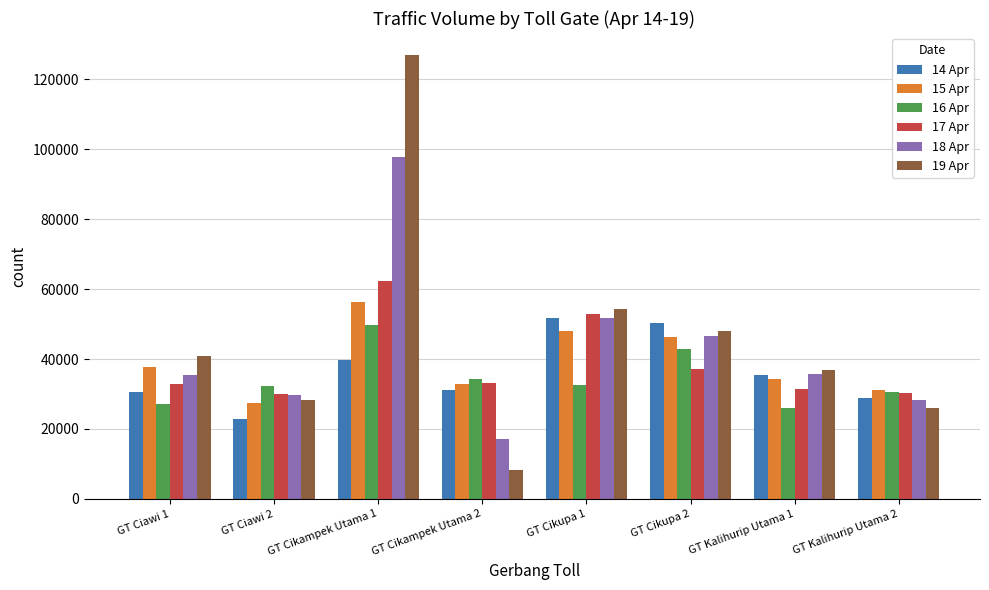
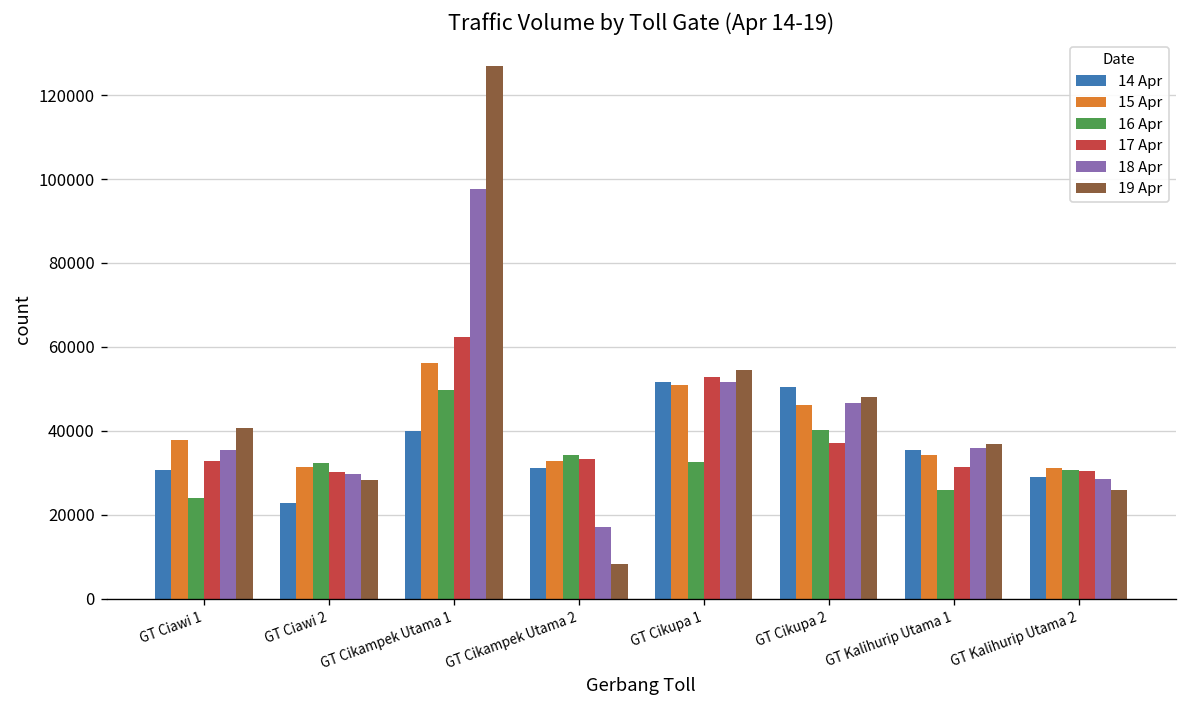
16 Apr, GT Ciawi 1: 27000 -> 24000
15 Apr, GT Ciawi 2: 27000 -> 31000
15 Apr, GT Cikupa 1: 48000 -> 51000
16 Apr, GT Cikupa 2: 43000 -> 40000
